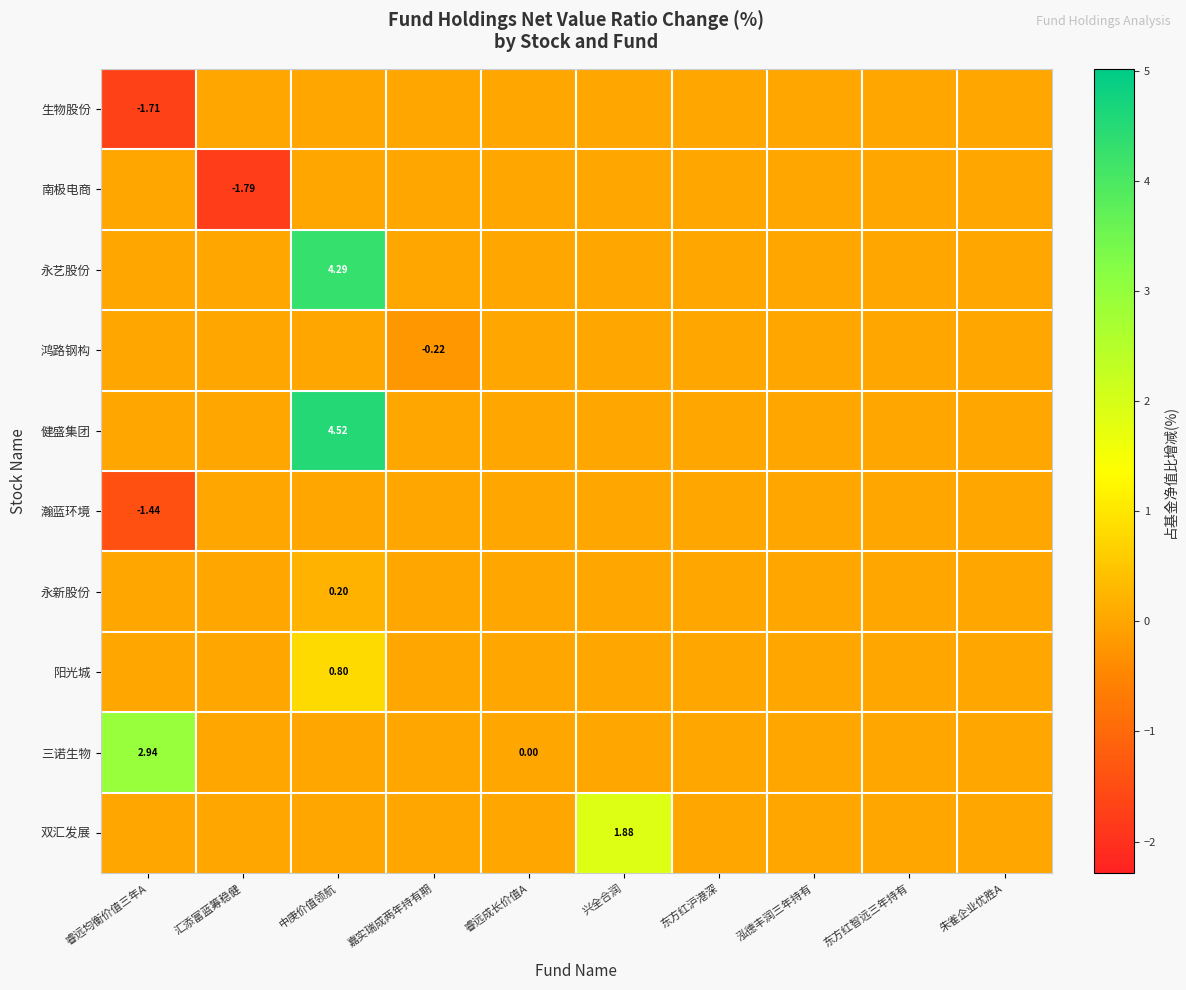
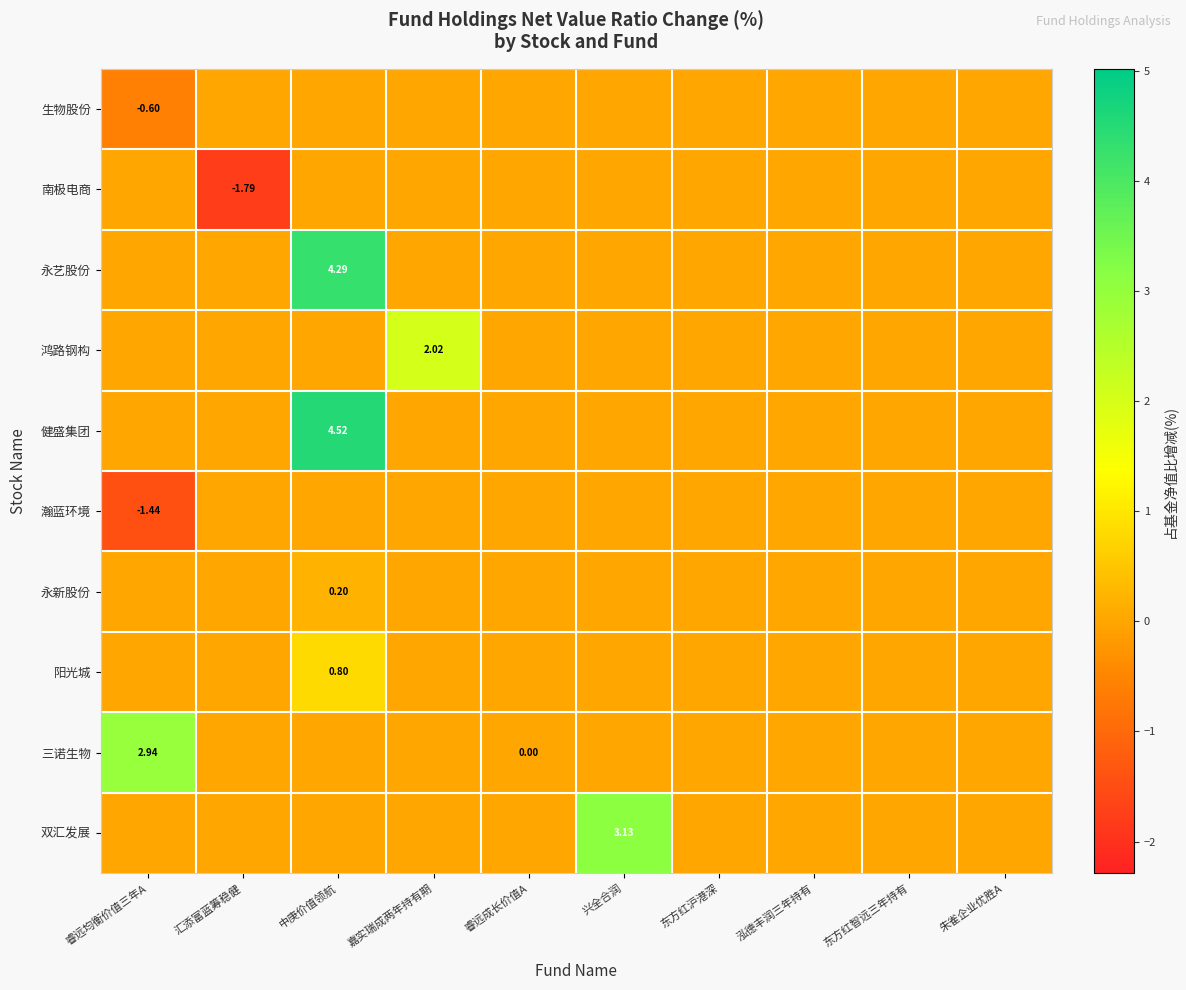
生物股份, 睿远均衡价值三年A: -1.71 -> -0.60
鸿路钢构, 嘉实瑞成两年持有期: -0.22 -> 2.02
双汇发展, 兴全合润: 1.88 -> 3.13
